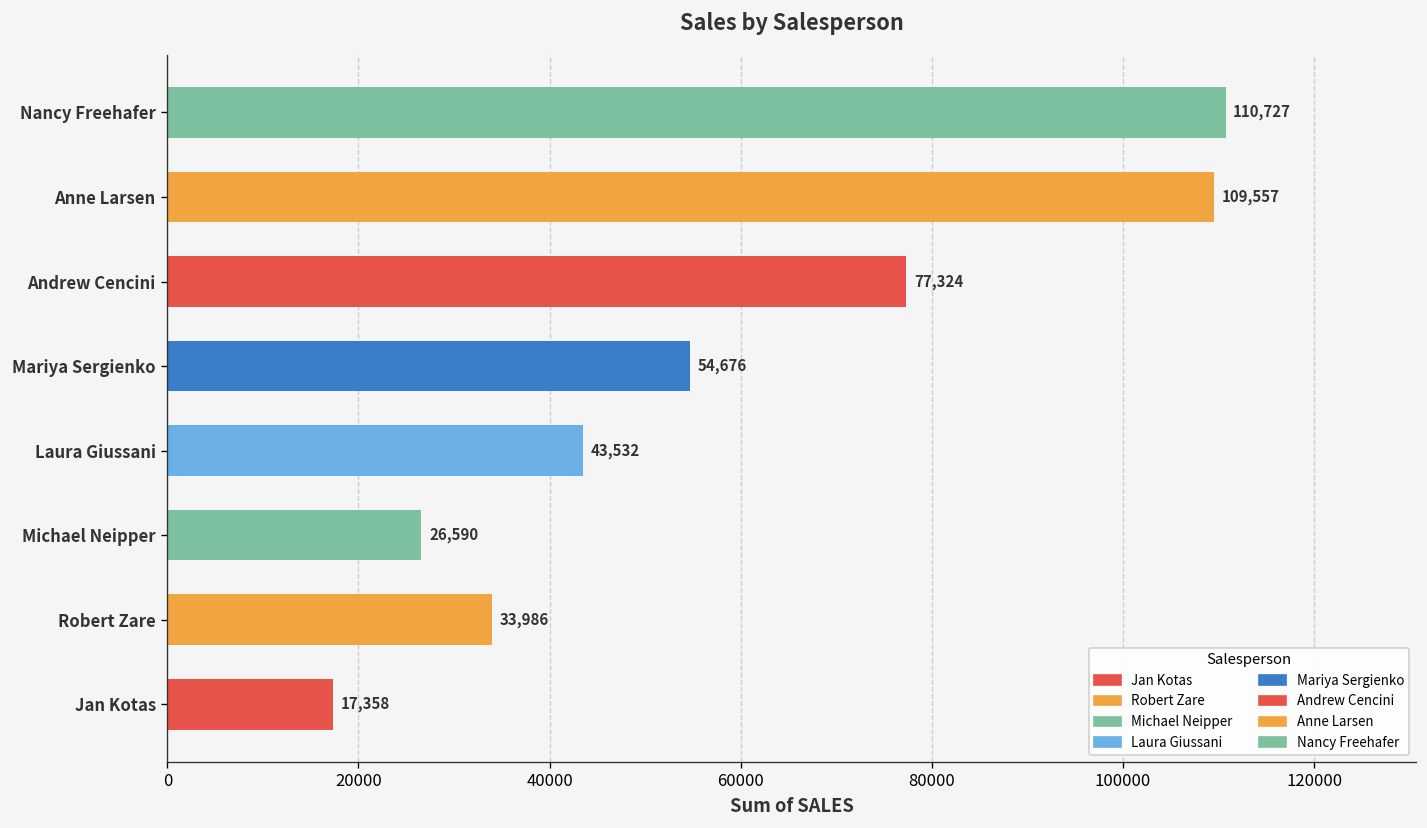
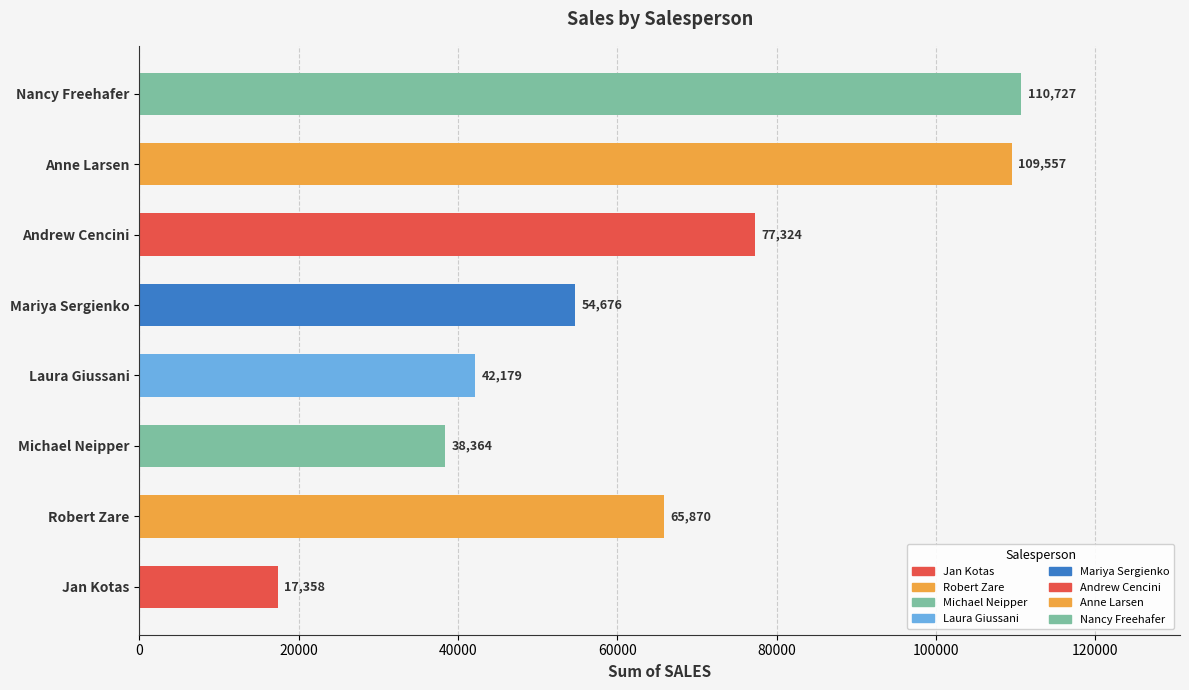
Laura Giussani: 43,532 -> 42,179
Michael Neipper: 26,590 -> 38,364
Robert Zare: 33,986 -> 65,870
